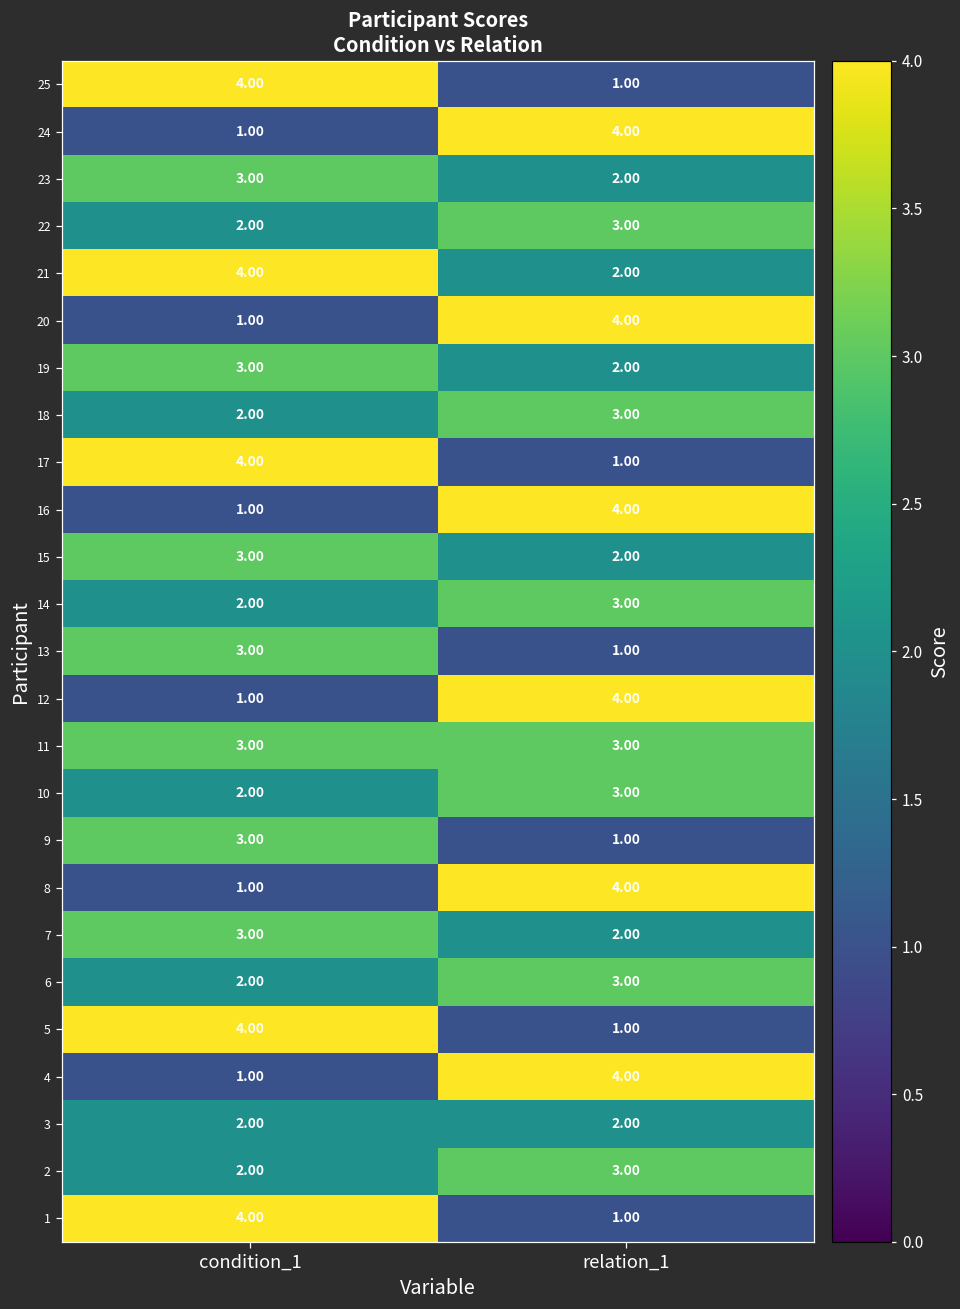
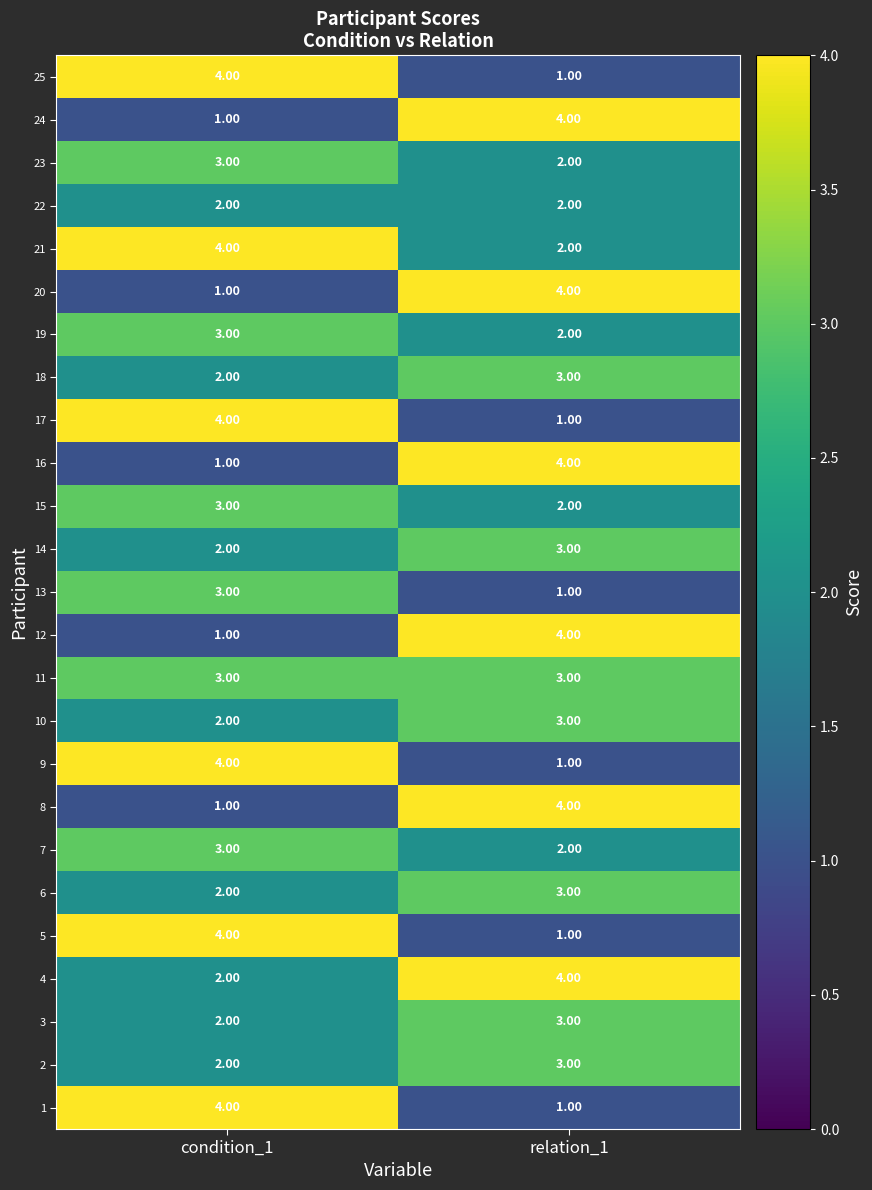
22, relation_1: 3.00 -> 2.00
9, condition_1: 3.00 -> 4.00
4, condition_1: 1.00 -> 2.00
3, relation_1: 2.00 -> 3.00
